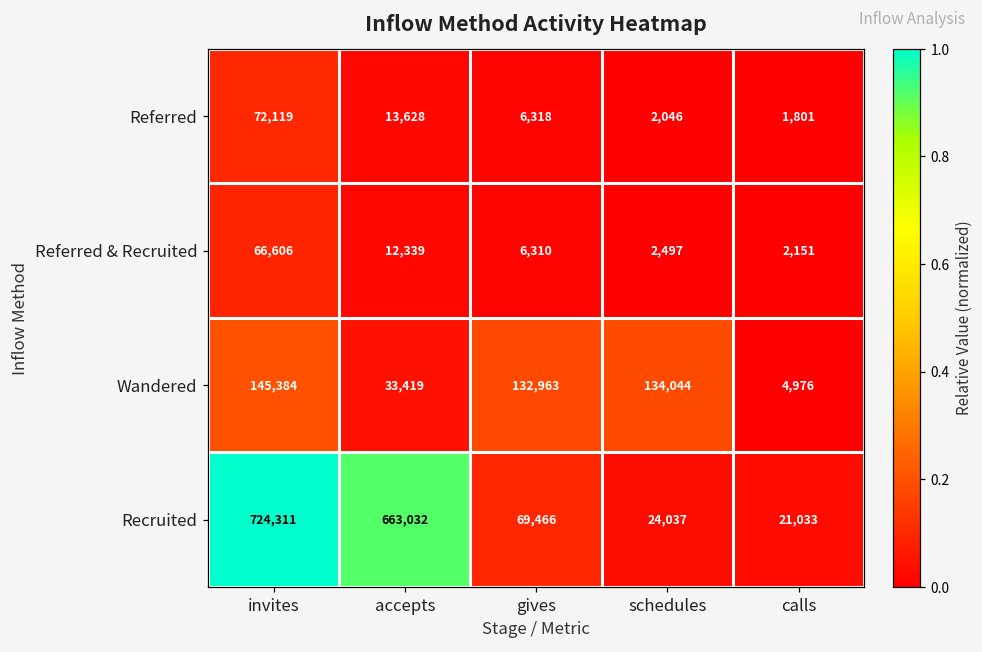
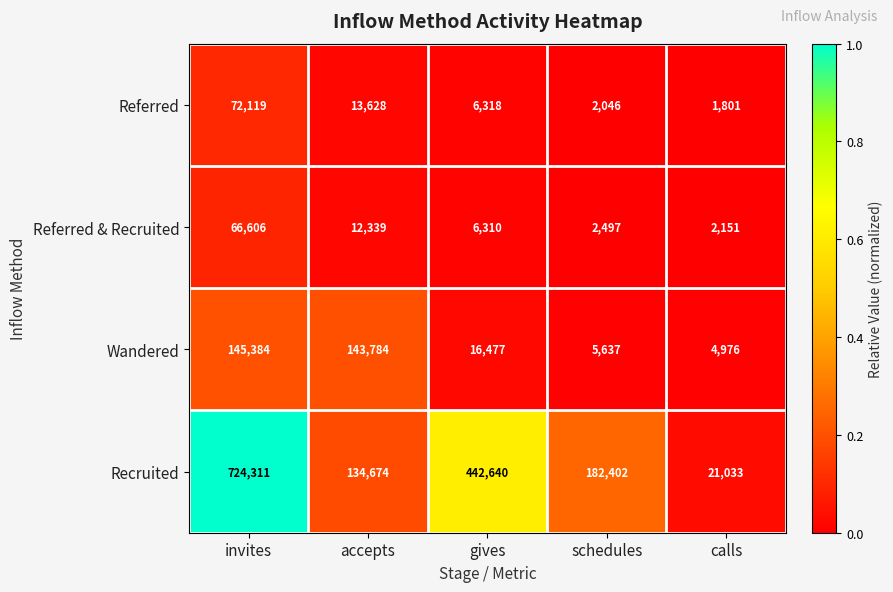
Wandered, accepts: 33,419 -> 143,784
Wandered, gives: 132,963 -> 16,477
Wandered, schedules: 134,044 -> 5,637
Recruited, accepts: 663,032 -> 134,674
Recruited, gives: 69,466 -> 442,640
Recruited, schedules: 24,037 -> 182,402
